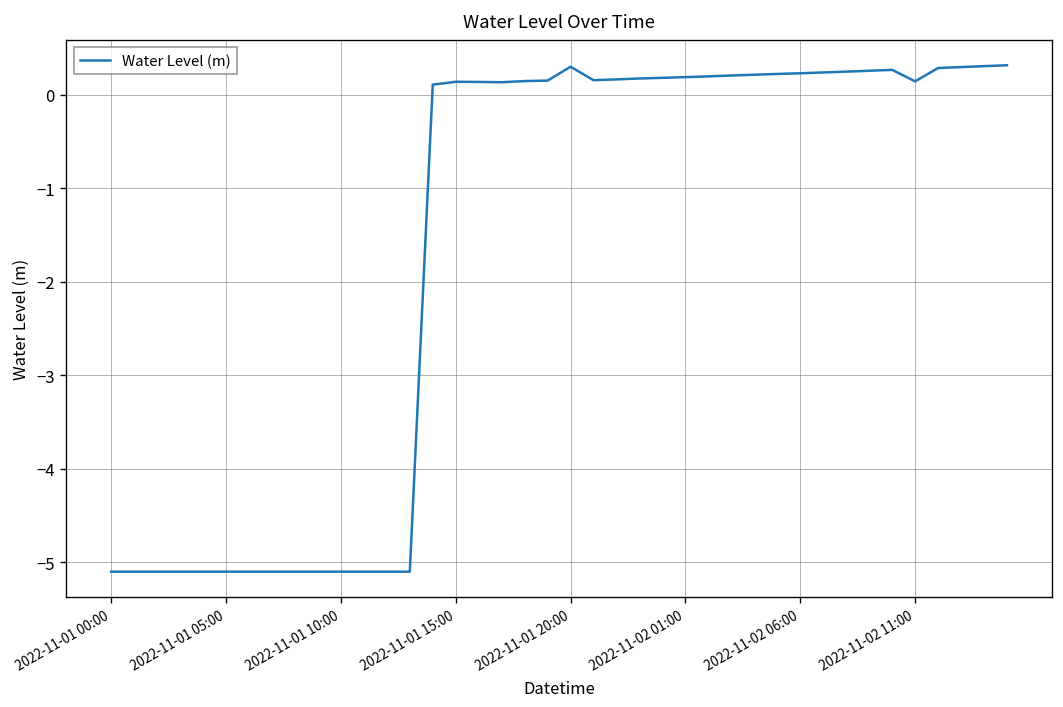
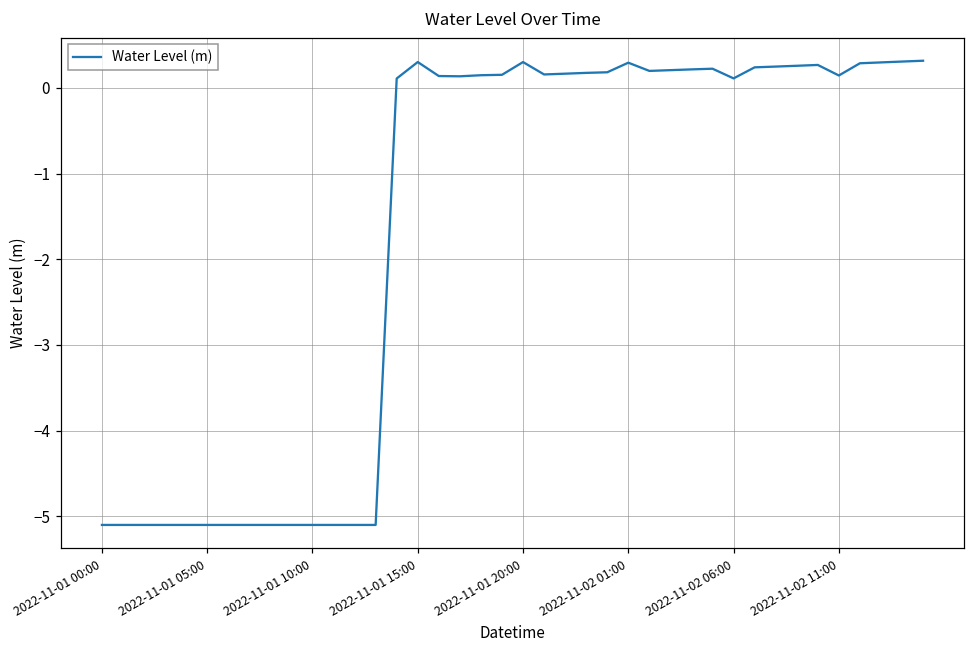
2022-11-01 15:00: 0.1 -> 0.3
2022-11-02 01:00: 0.2 -> 0.3
2022-11-02 06:00: 0.2 -> 0.1
